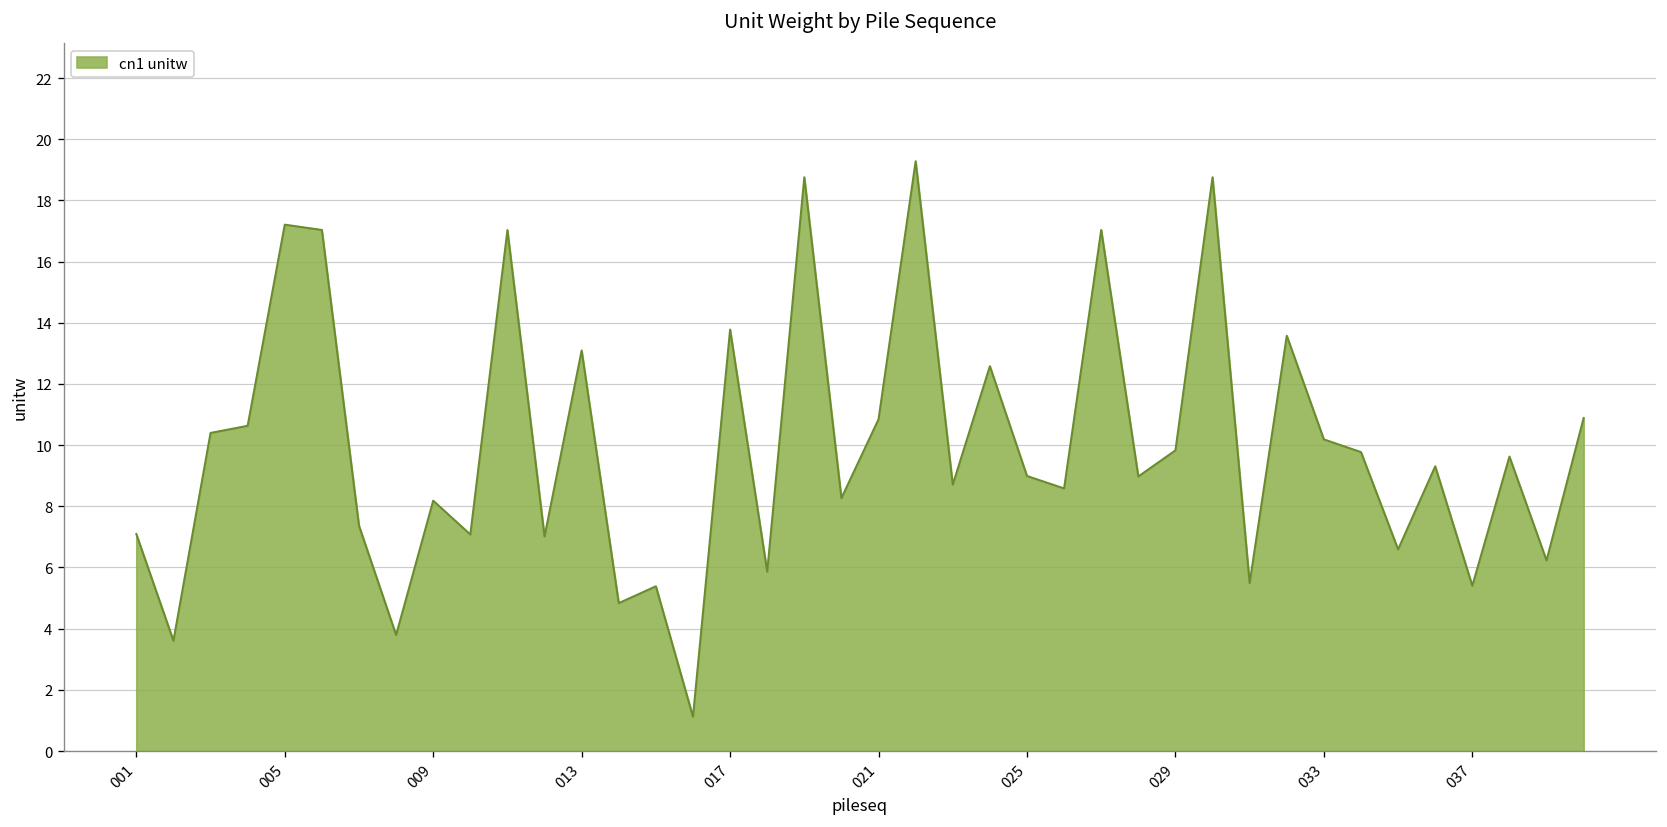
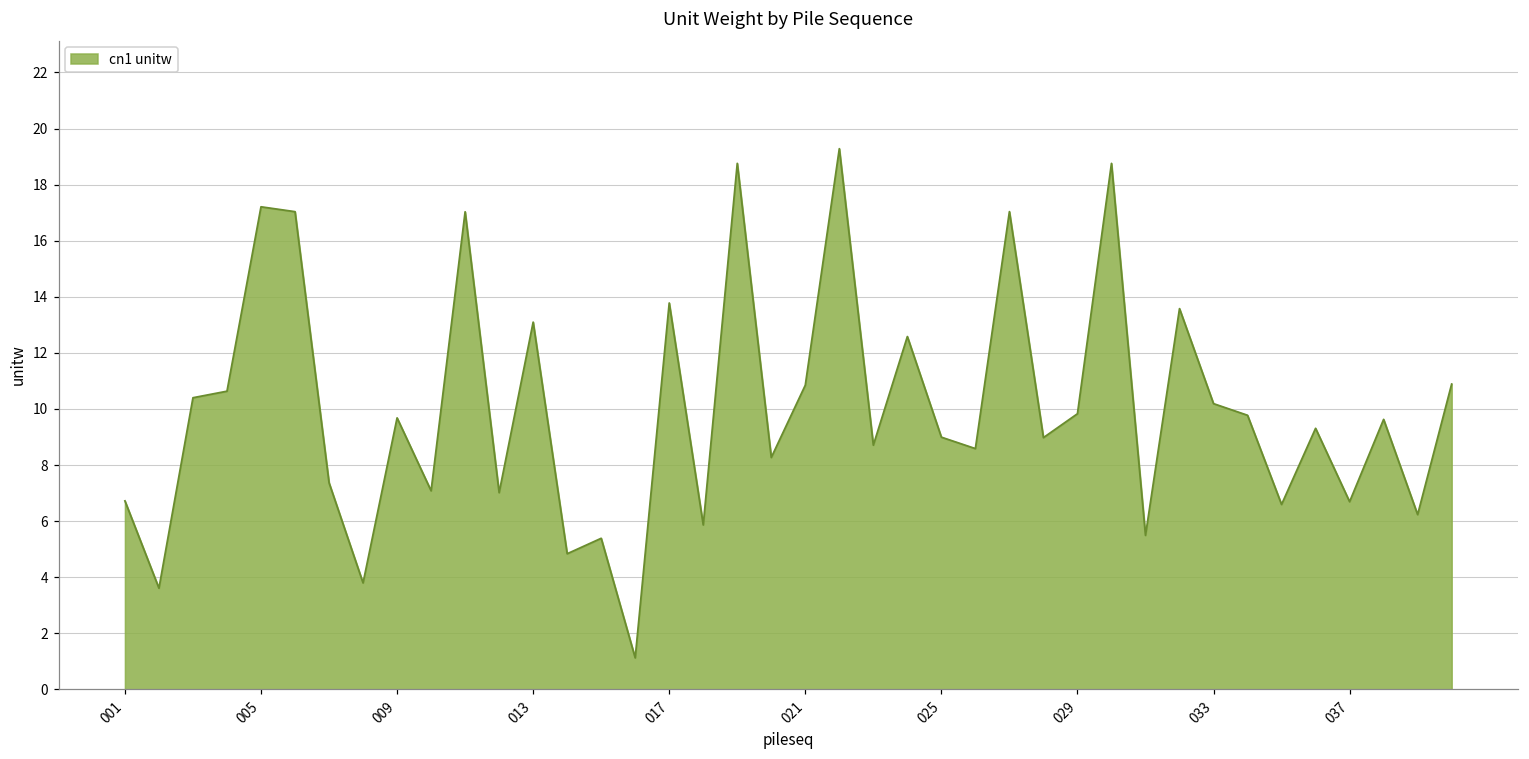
001: 7.1 -> 6.7
009: 8.2 -> 9.7
037: 5.4 -> 6.7
